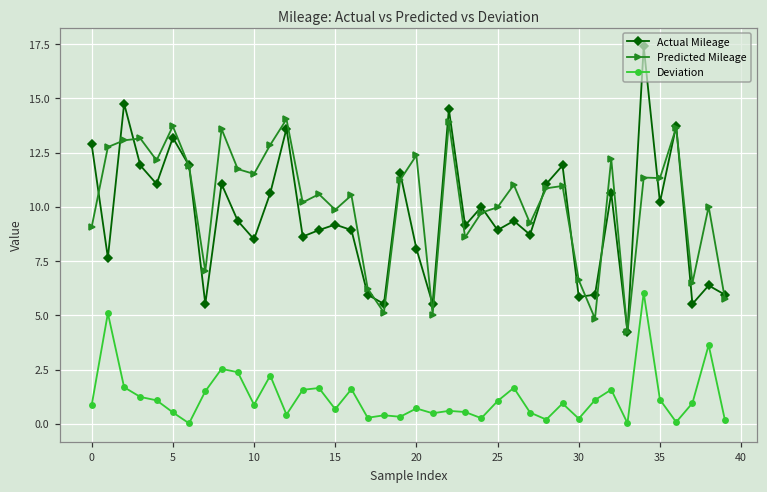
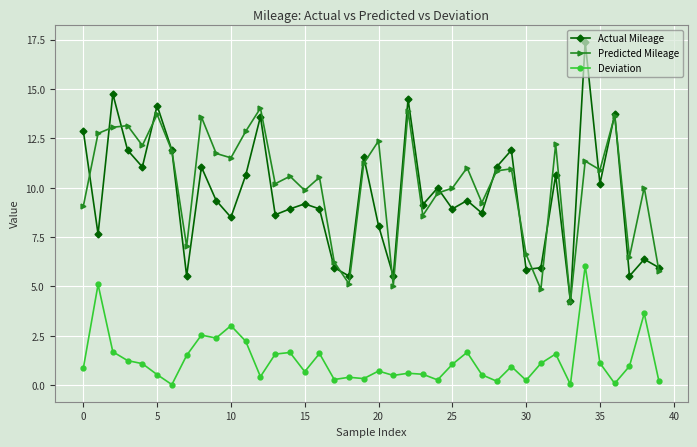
Actual Mileage, 5: 13.2 -> 14.2
Deviation, 10: 0.9 -> 3.0
Predicted Mileage, 35: 11.3 -> 10.9
